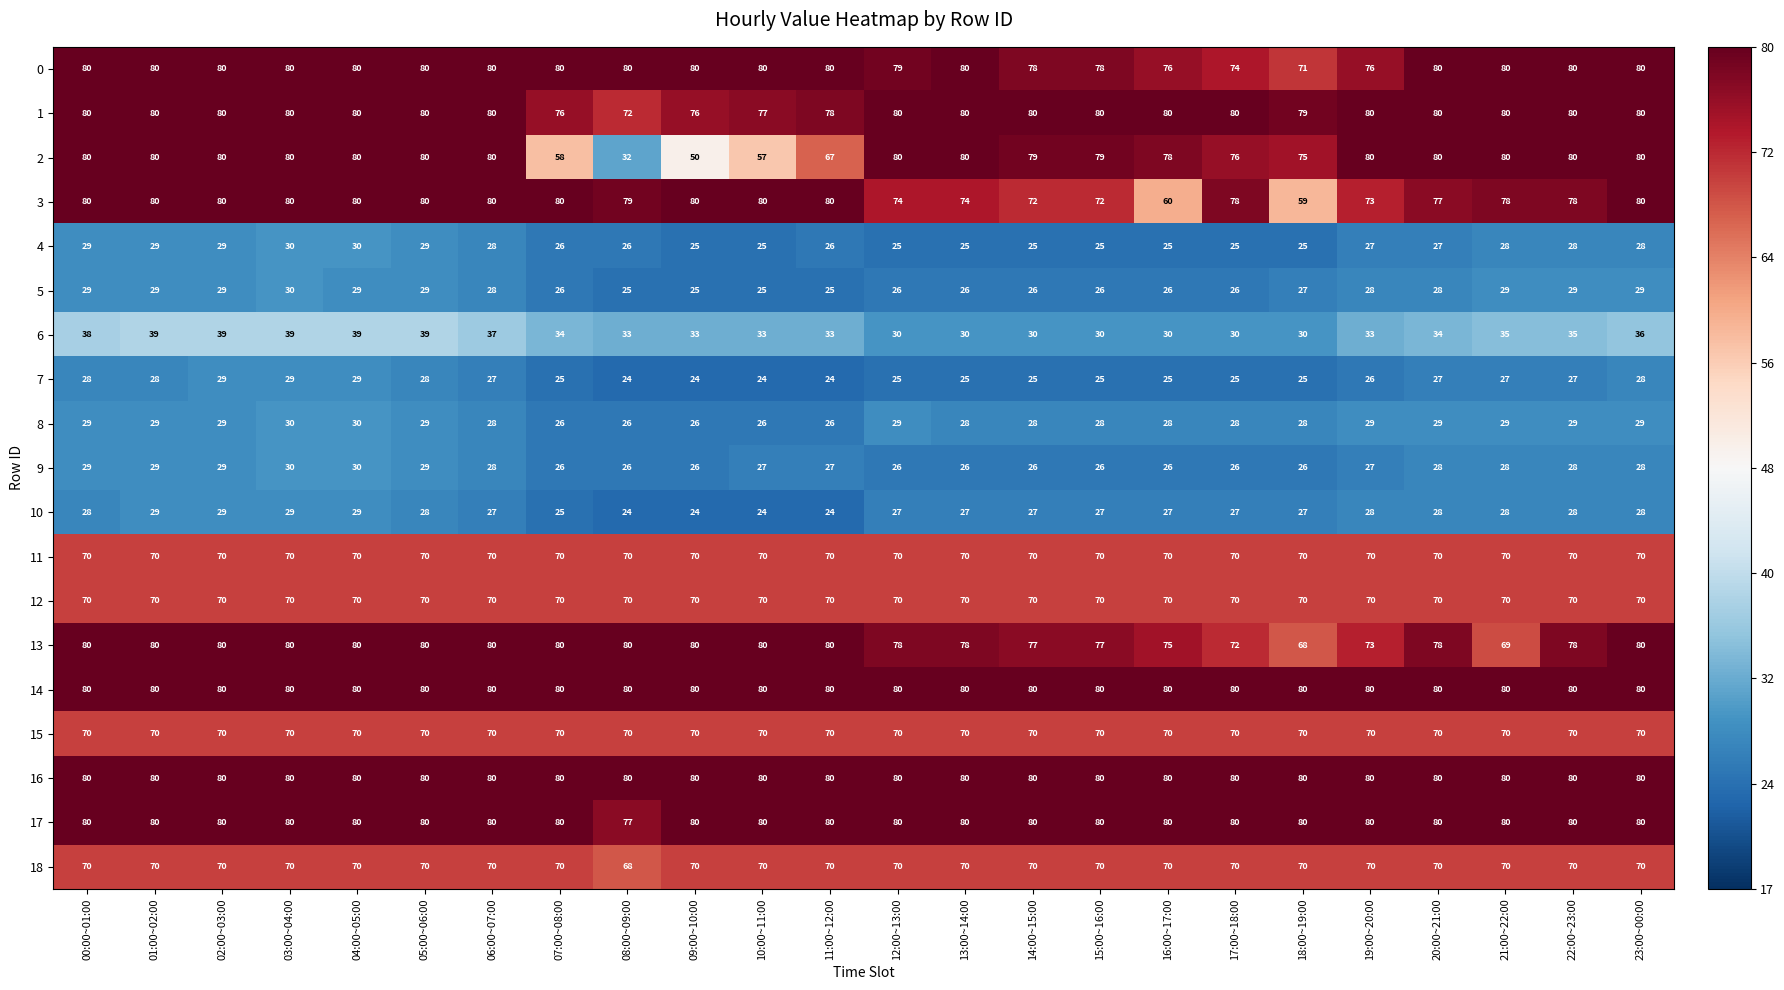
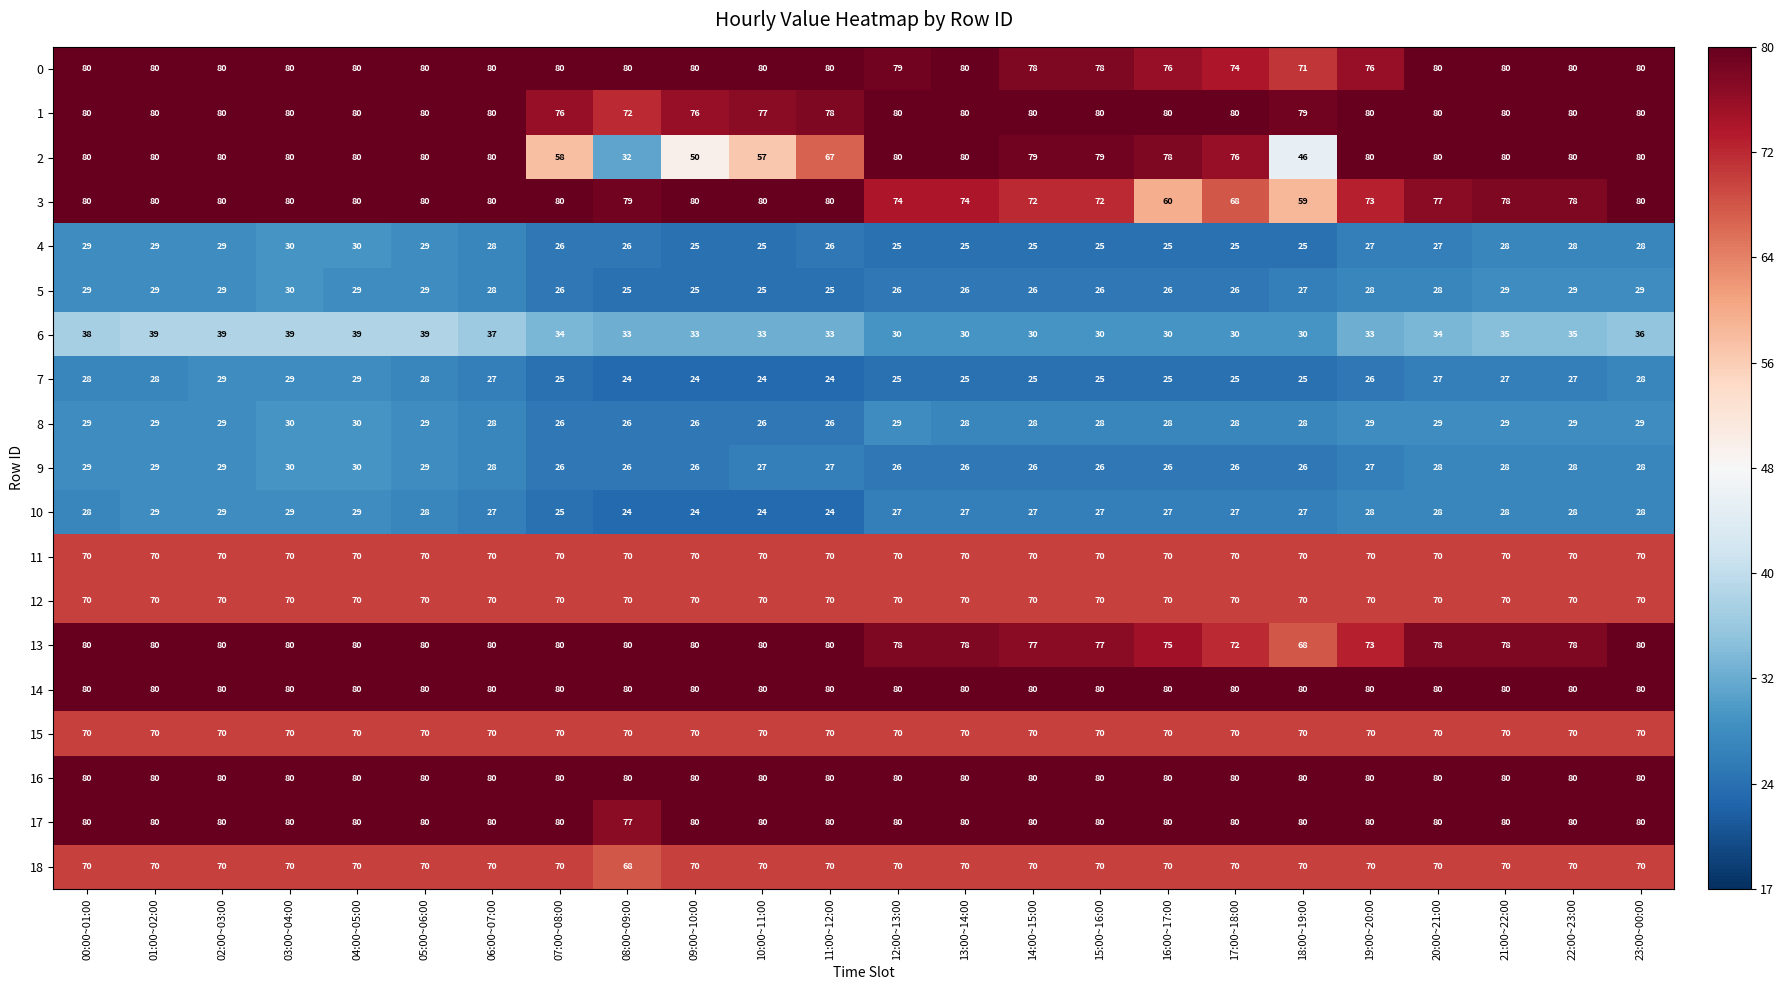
2, 18:00~19:00: 75 -> 46
3, 17:00~18:00: 78 -> 68
13, 21:00~22:00: 69 -> 78
